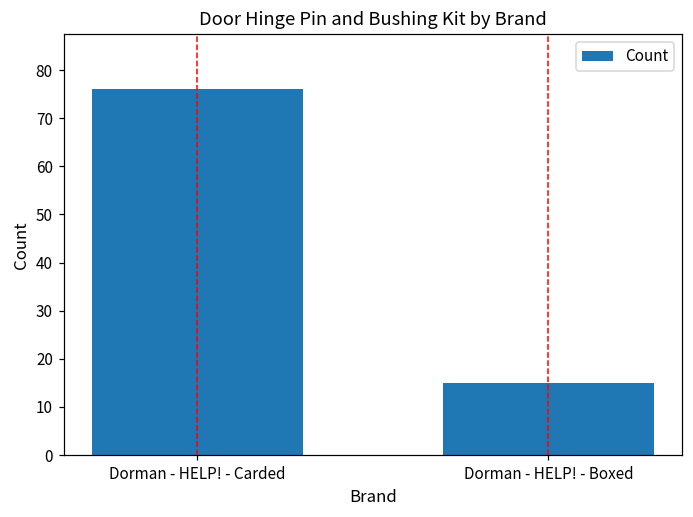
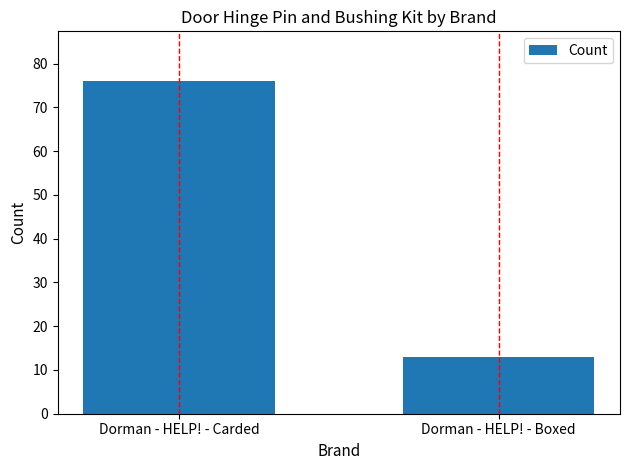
Dorman - HELP! - Boxed: 15 -> 13
